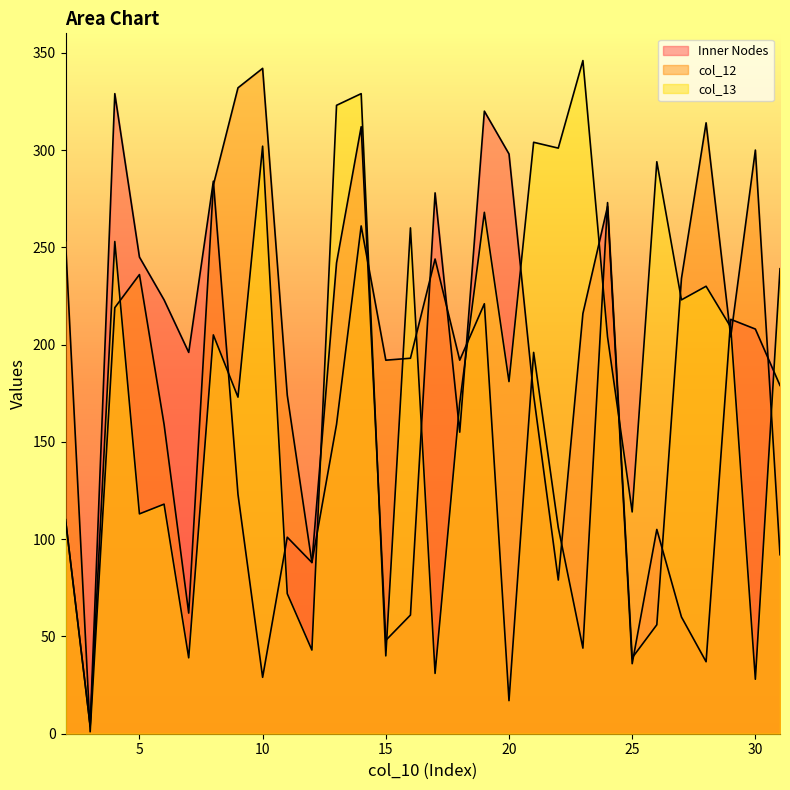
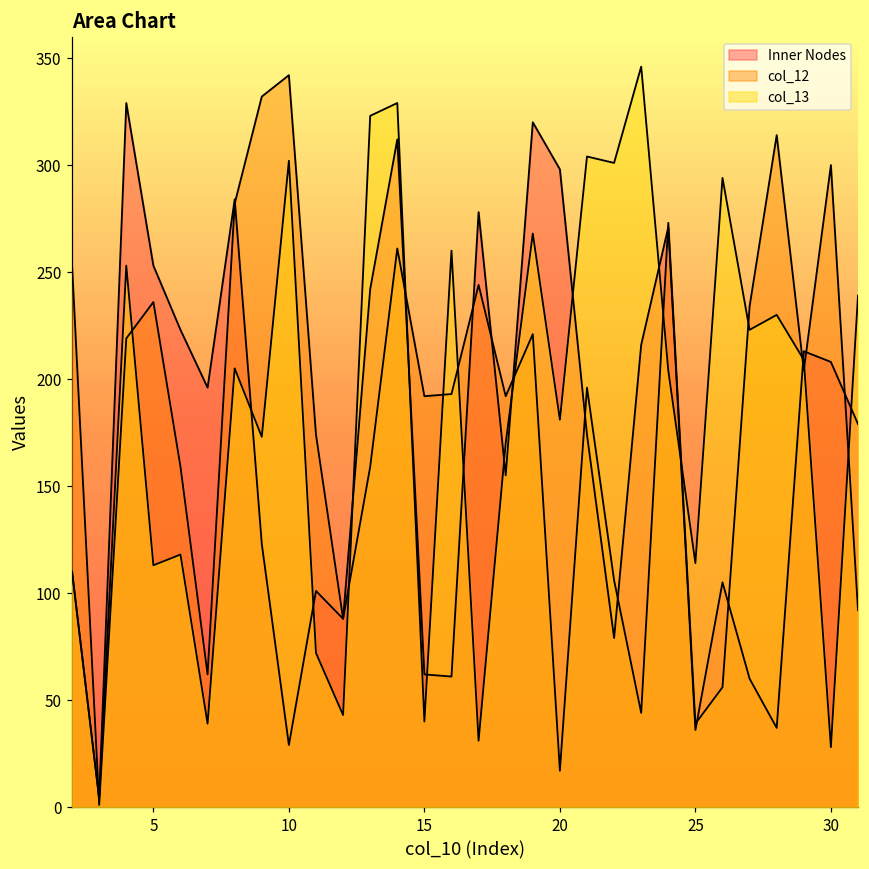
Inner Nodes, 5: 245 -> 253
Inner Nodes, 15: 48 -> 62
